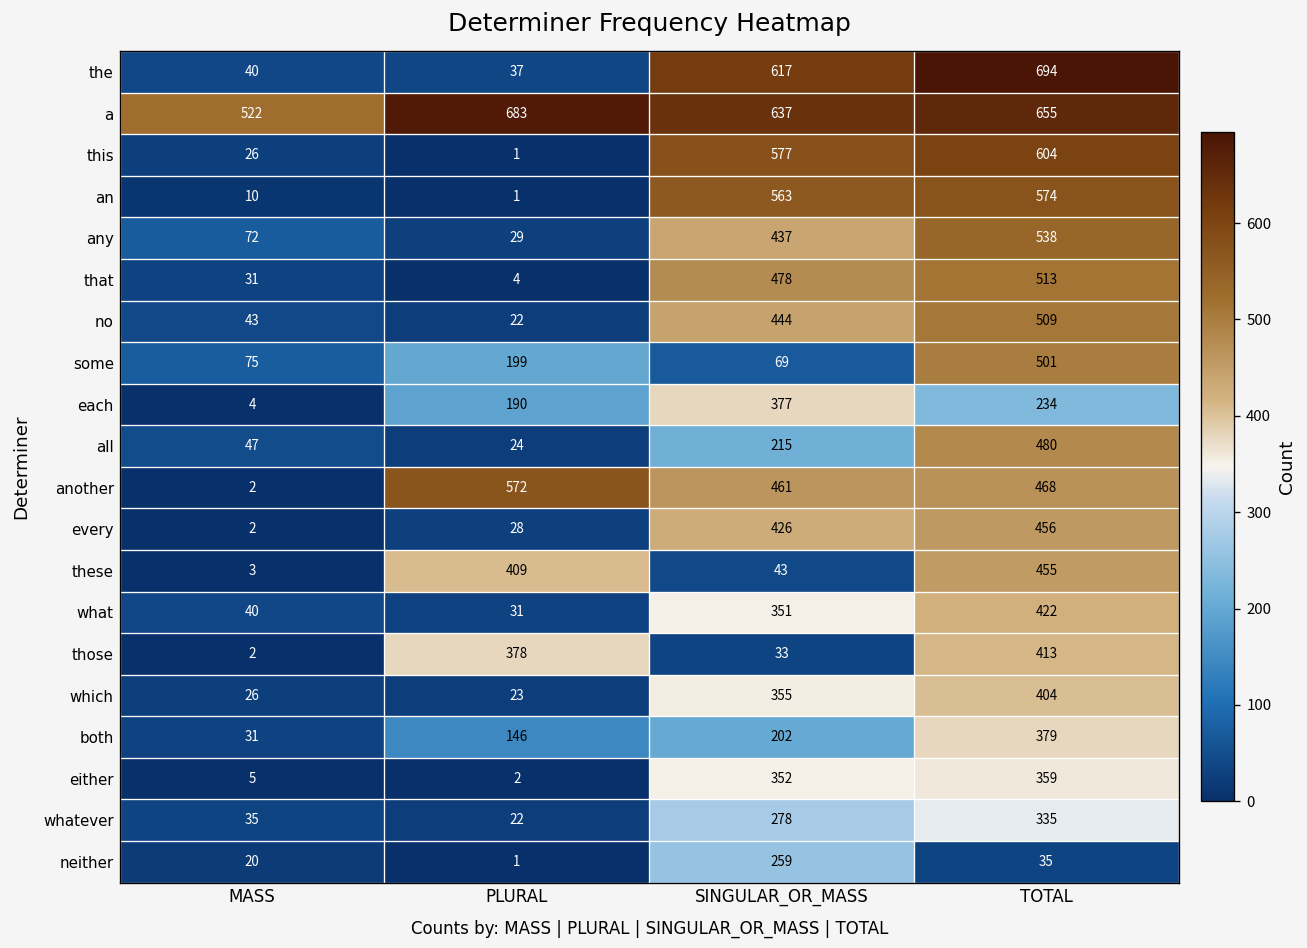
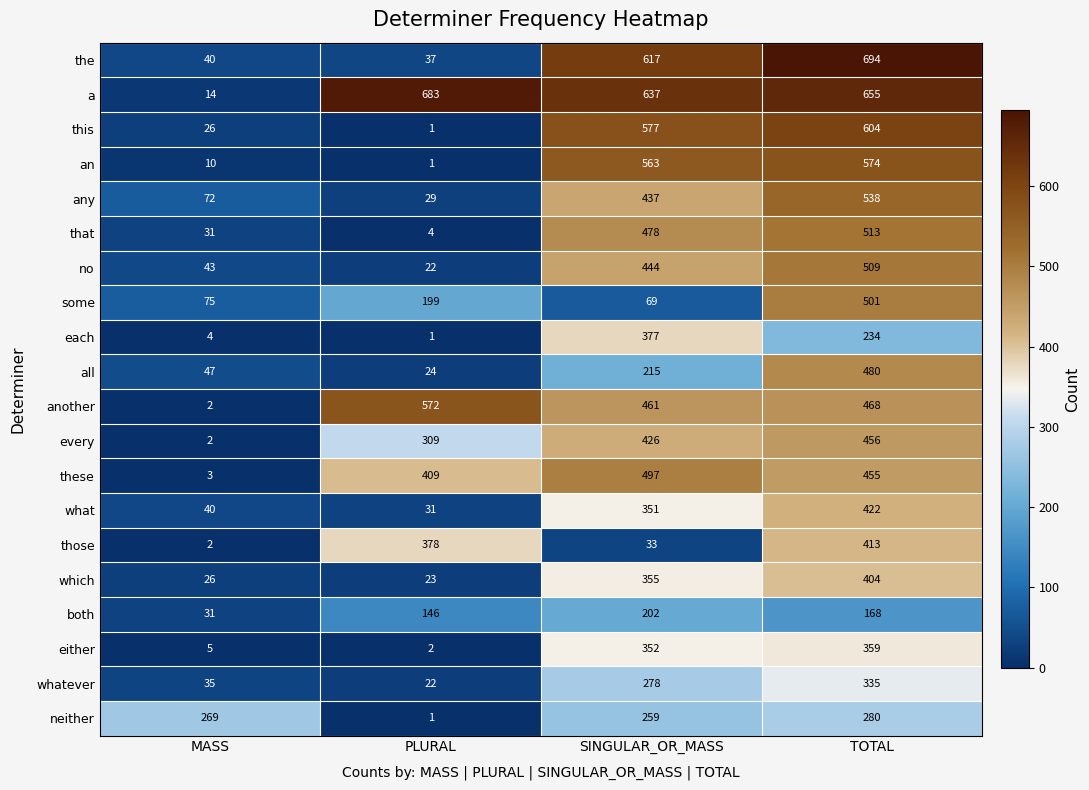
a, MASS: 522 -> 14
each, PLURAL: 190 -> 1
every, PLURAL: 28 -> 309
these, SINGULAR_OR_MASS: 43 -> 497
both, TOTAL: 379 -> 168
neither, MASS: 20 -> 269
neither, TOTAL: 35 -> 280
